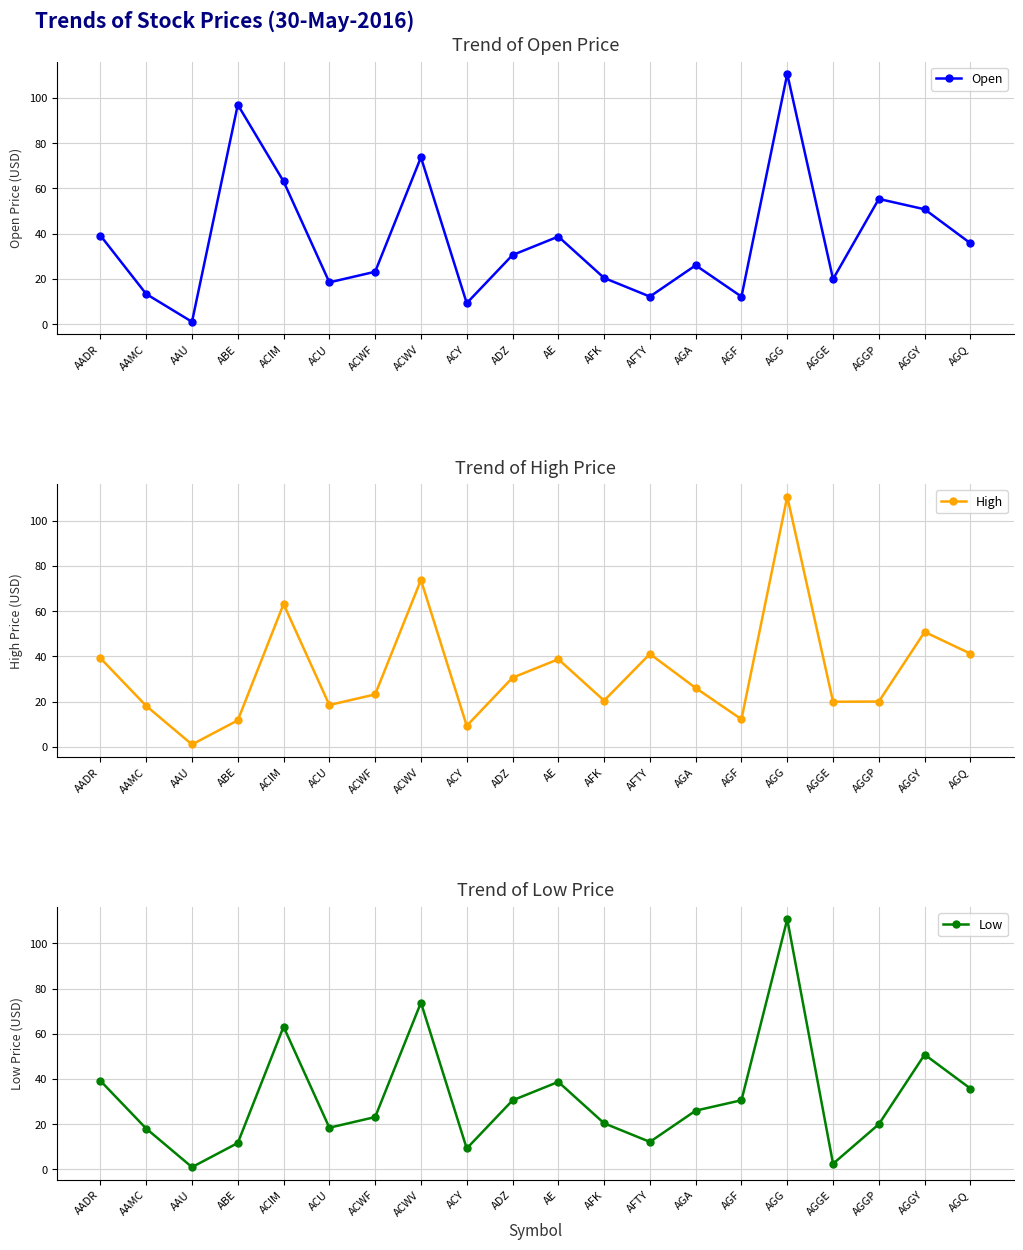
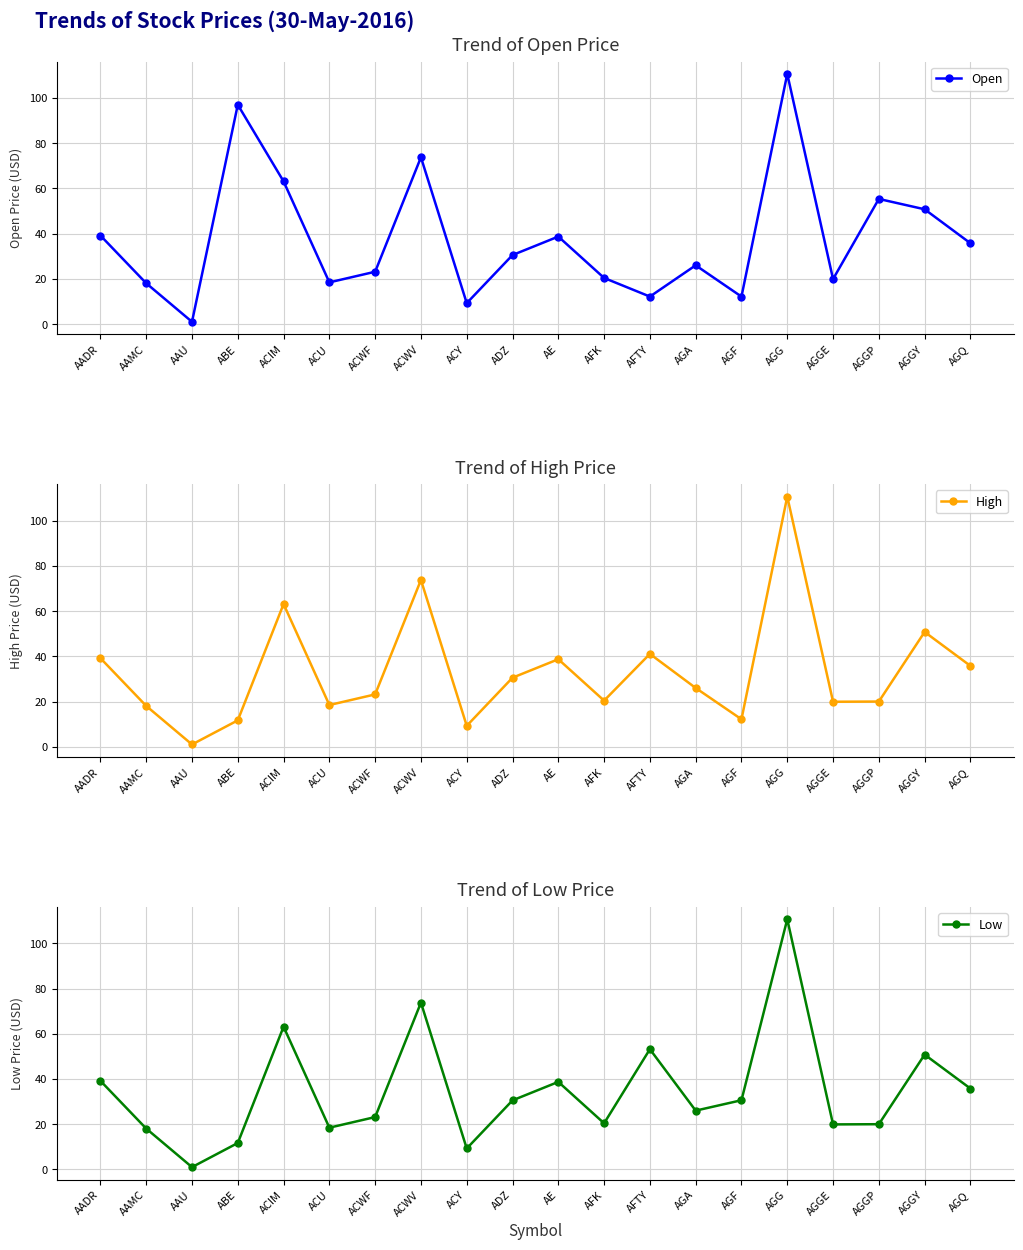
Trend of Open Price, AAMC: 13 -> 18
Trend of High Price, AGQ: 41 -> 36
Trend of Low Price, AFTY: 12 -> 53
Trend of Low Price, AGGE: 3 -> 20
